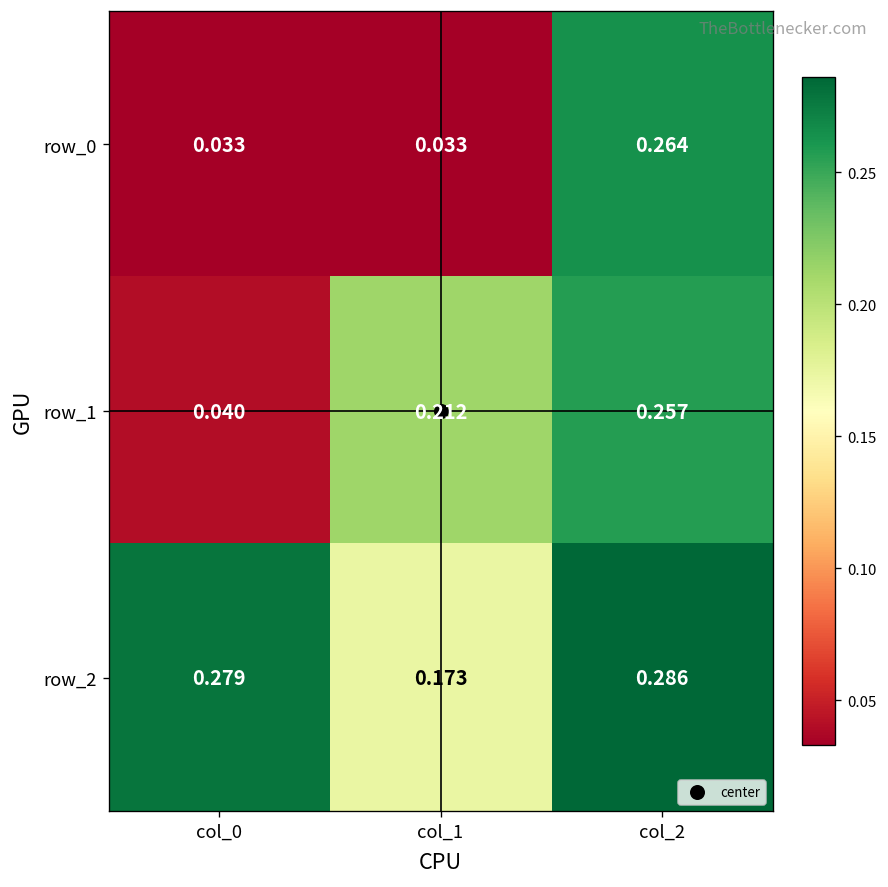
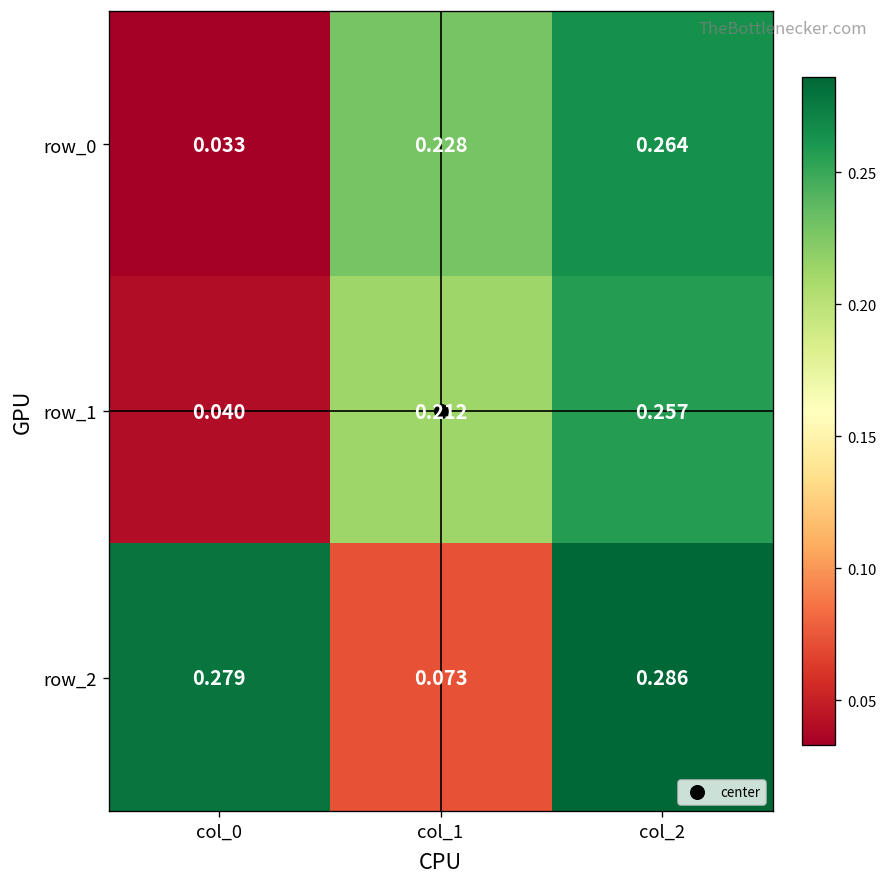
row_0, col_1: 0.033 -> 0.228
row_2, col_1: 0.173 -> 0.073
